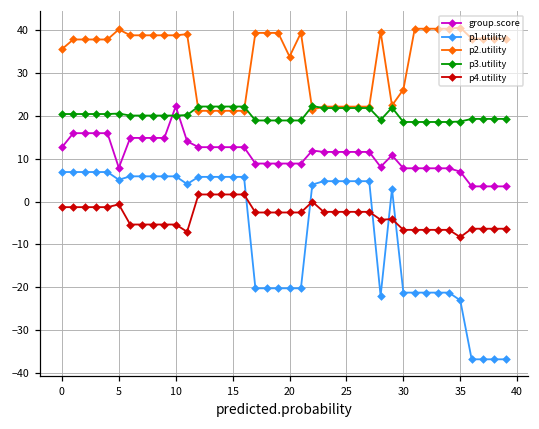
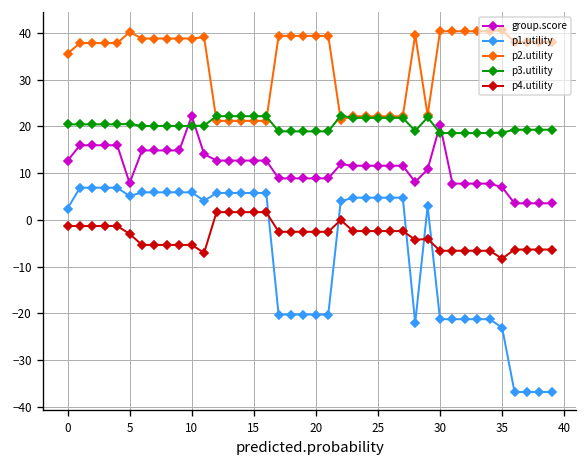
p1.utility, 0: 7 -> 2
p4.utility, 5: -1 -> -3
p2.utility, 20: 34 -> 39
group.score, 30: 8 -> 20
p2.utility, 30: 26 -> 40
